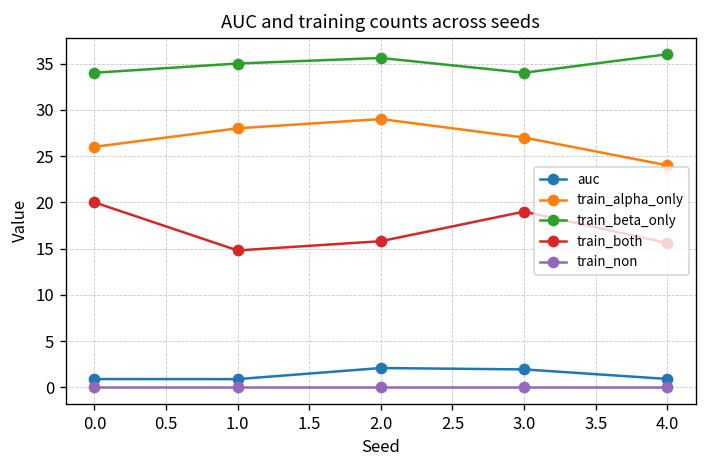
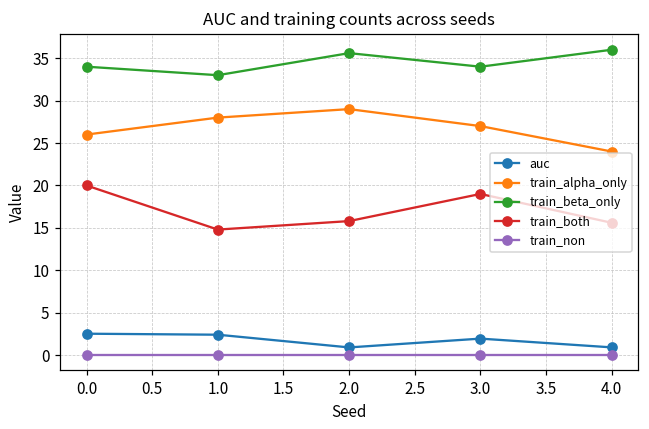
auc, 0.0: 1 -> 3
auc, 1.0: 1 -> 2
train_beta_only, 1.0: 35 -> 33
auc, 2.0: 2 -> 1
